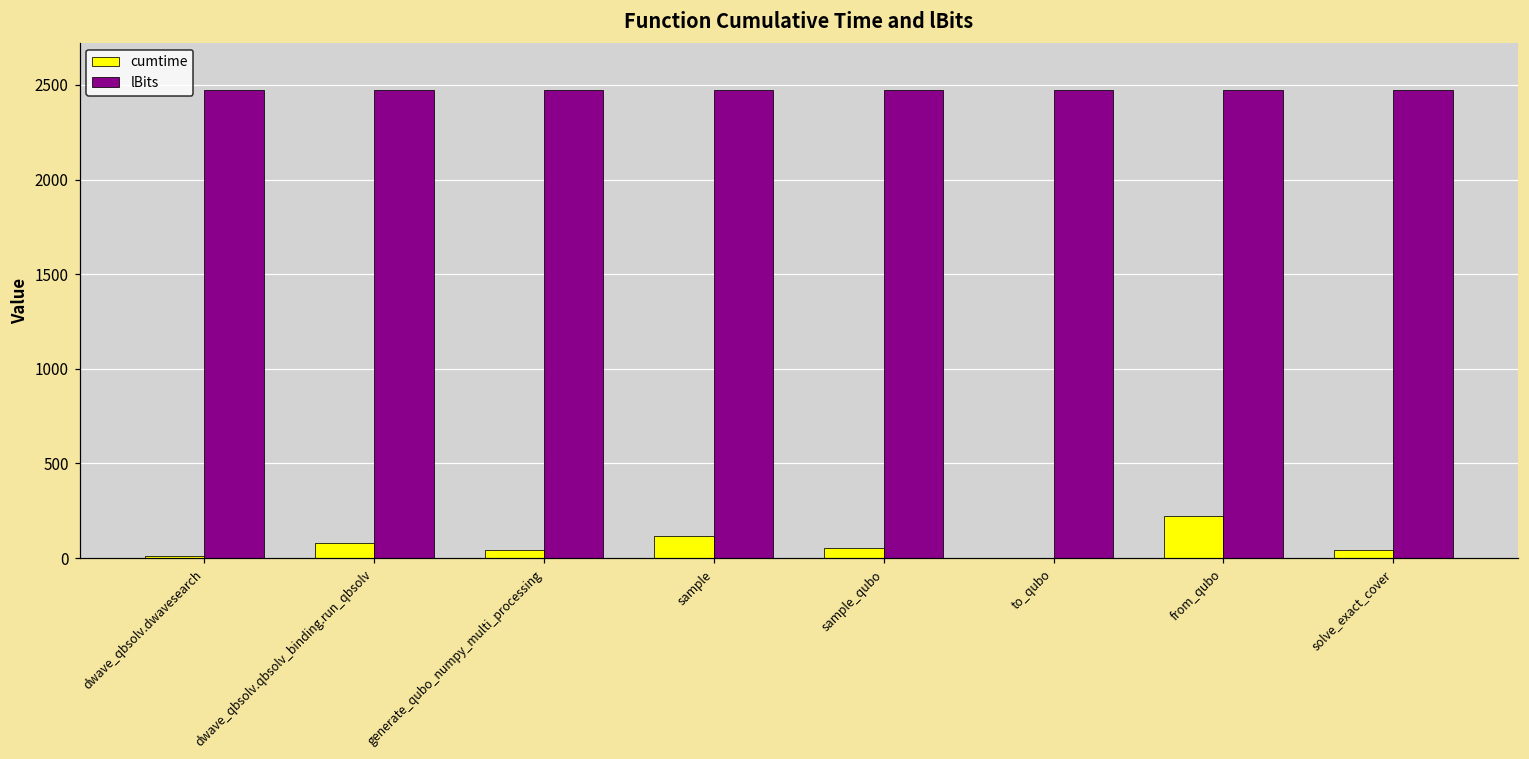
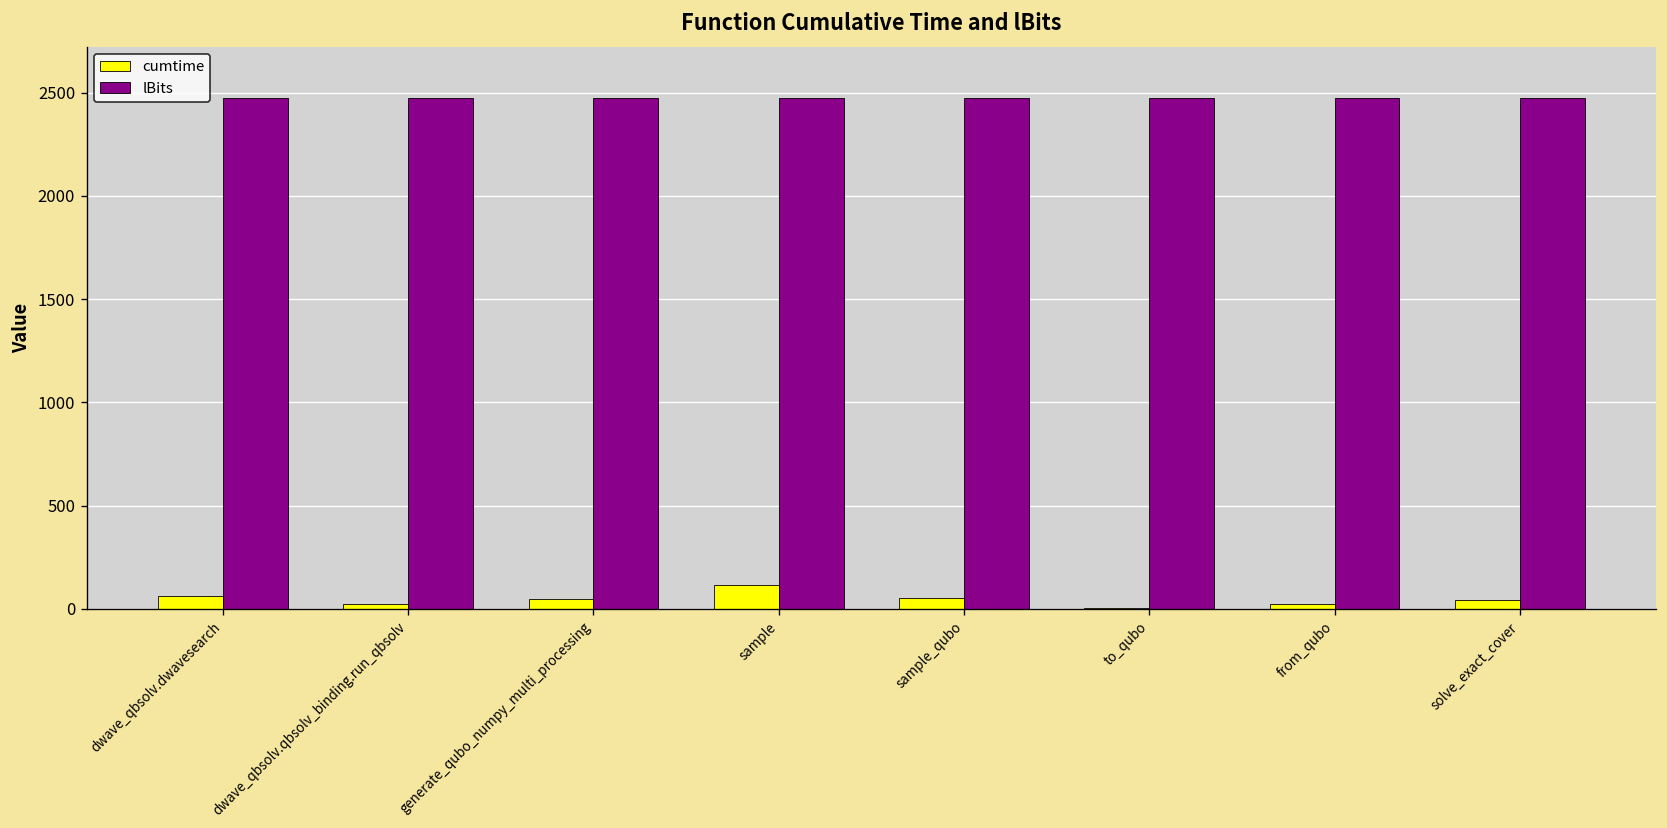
cumtime, dwave_qbsolv.dwavesearch: 10 -> 60
cumtime, dwave_qbsolv.qbsolv_binding.run_qbsolv: 80 -> 20
cumtime, from_qubo: 220 -> 20
